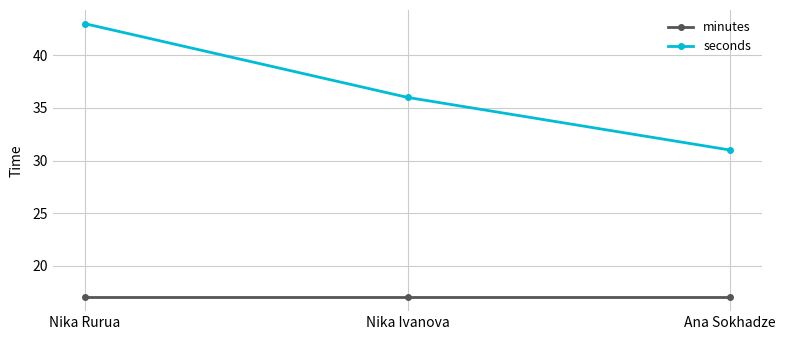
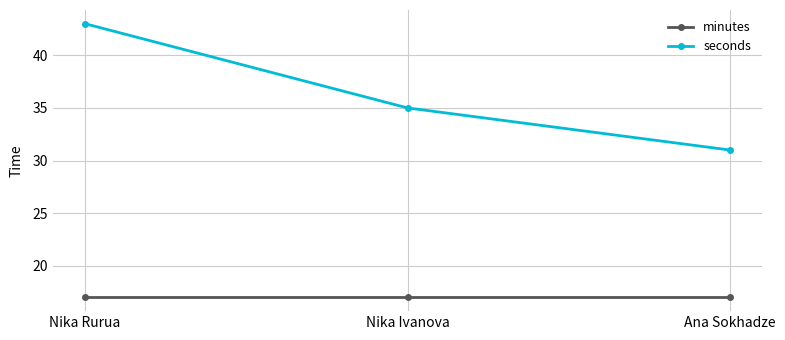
seconds, Nika Ivanova: 36 -> 35
